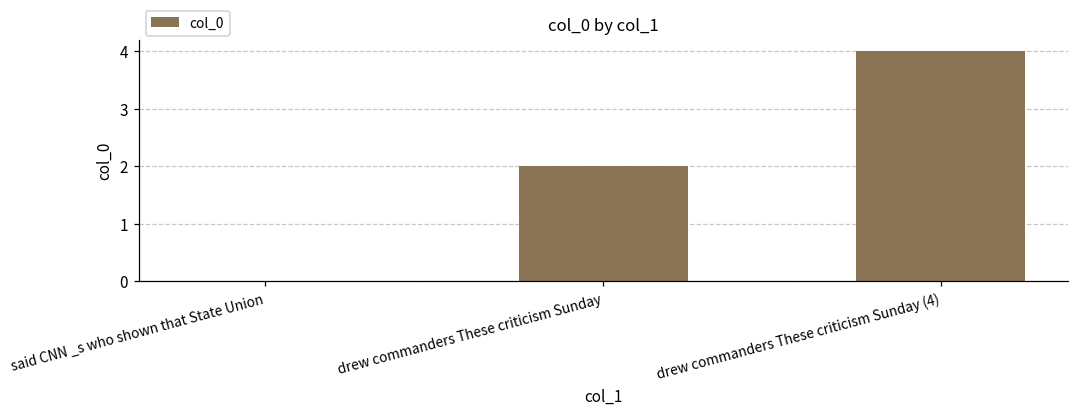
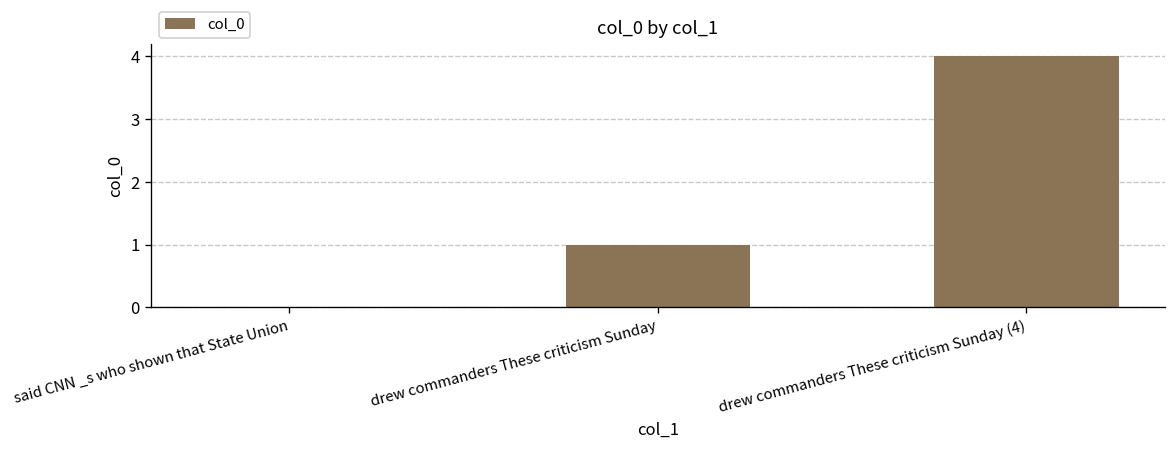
drew commanders These criticism Sunday: 2 -> 1
